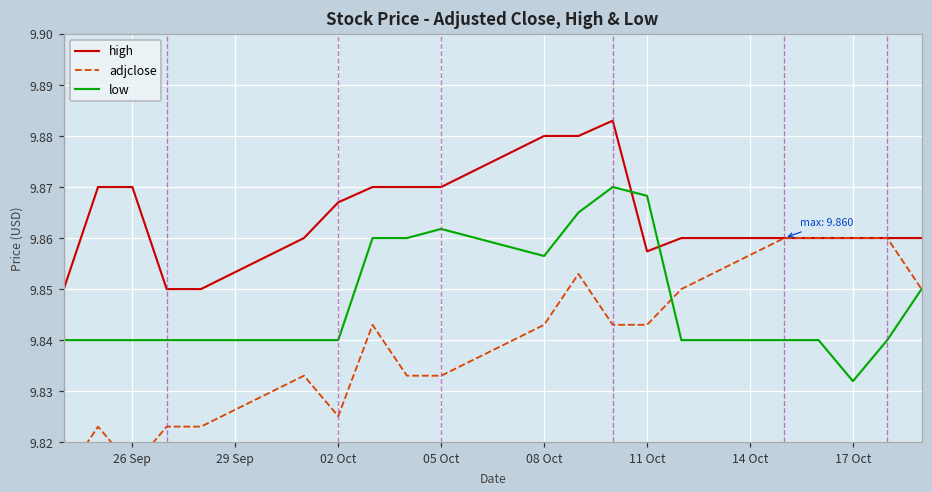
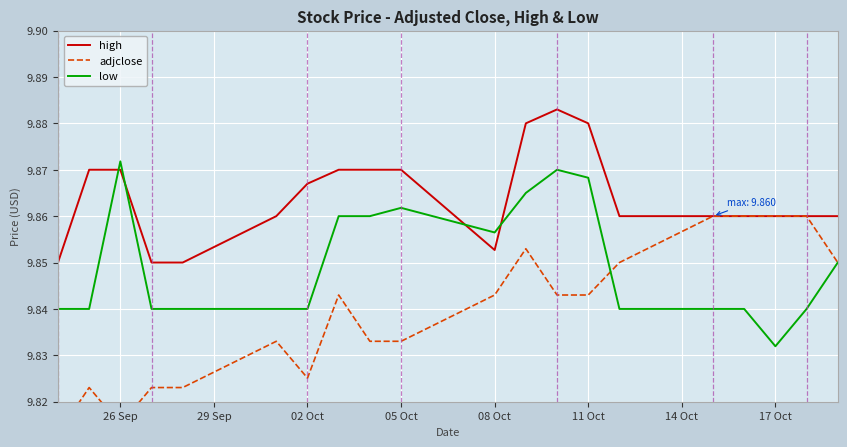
low, 26 Sep: 9.840 -> 9.872
high, 08 Oct: 9.880 -> 9.853
high, 11 Oct: 9.857 -> 9.880
